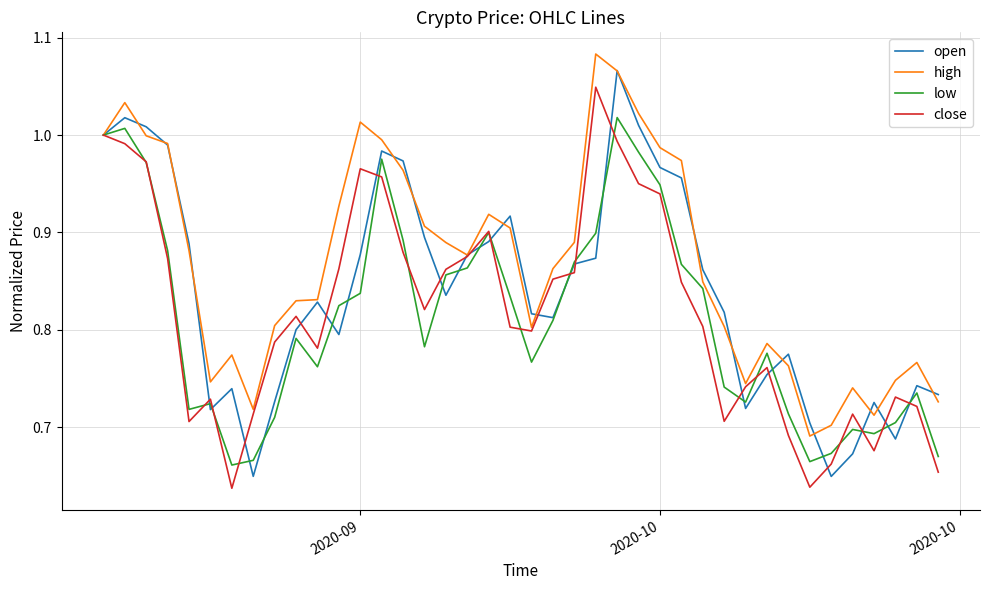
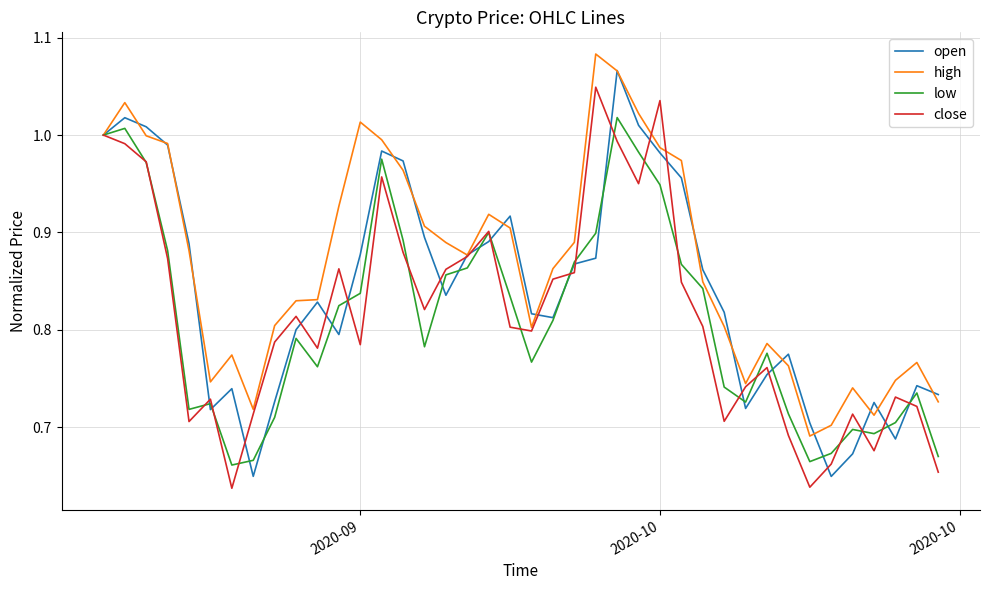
close, 2020-09: 0.97 -> 0.78
open, 2020-10: 0.97 -> 0.98
close, 2020-10: 0.94 -> 1.04
